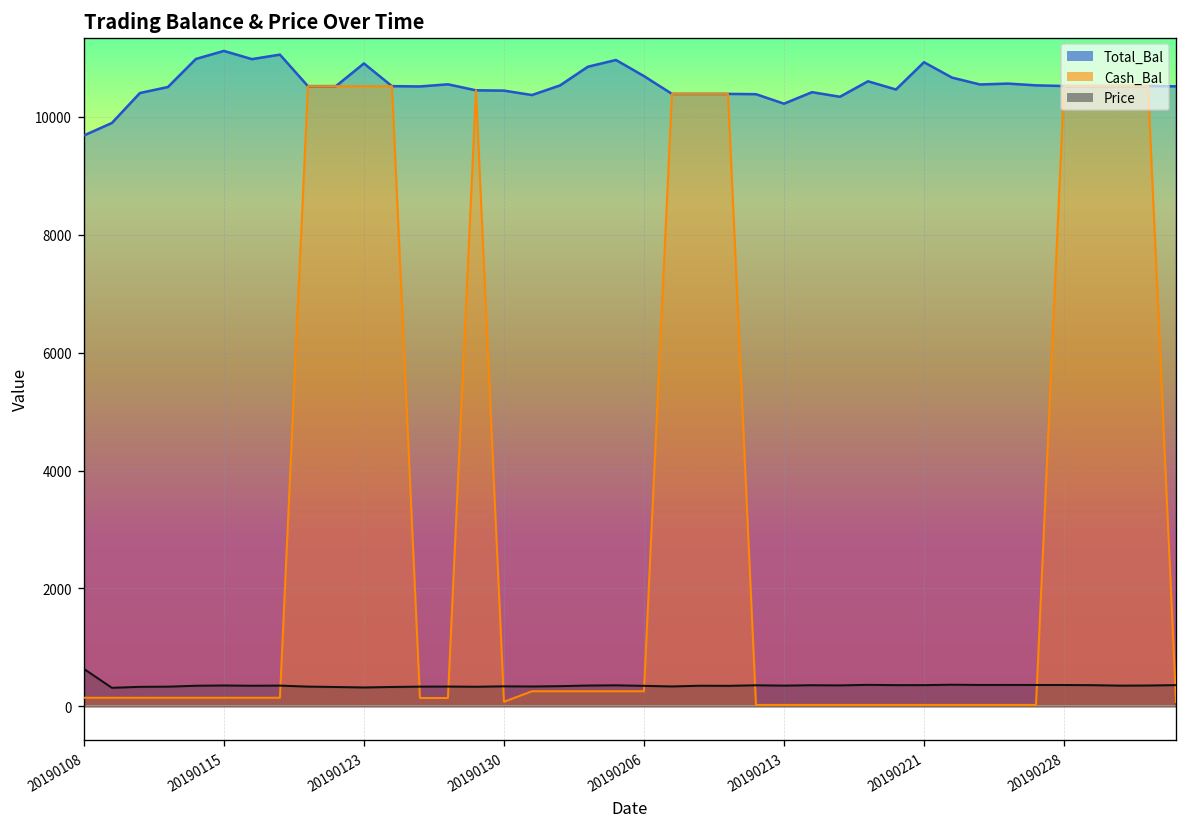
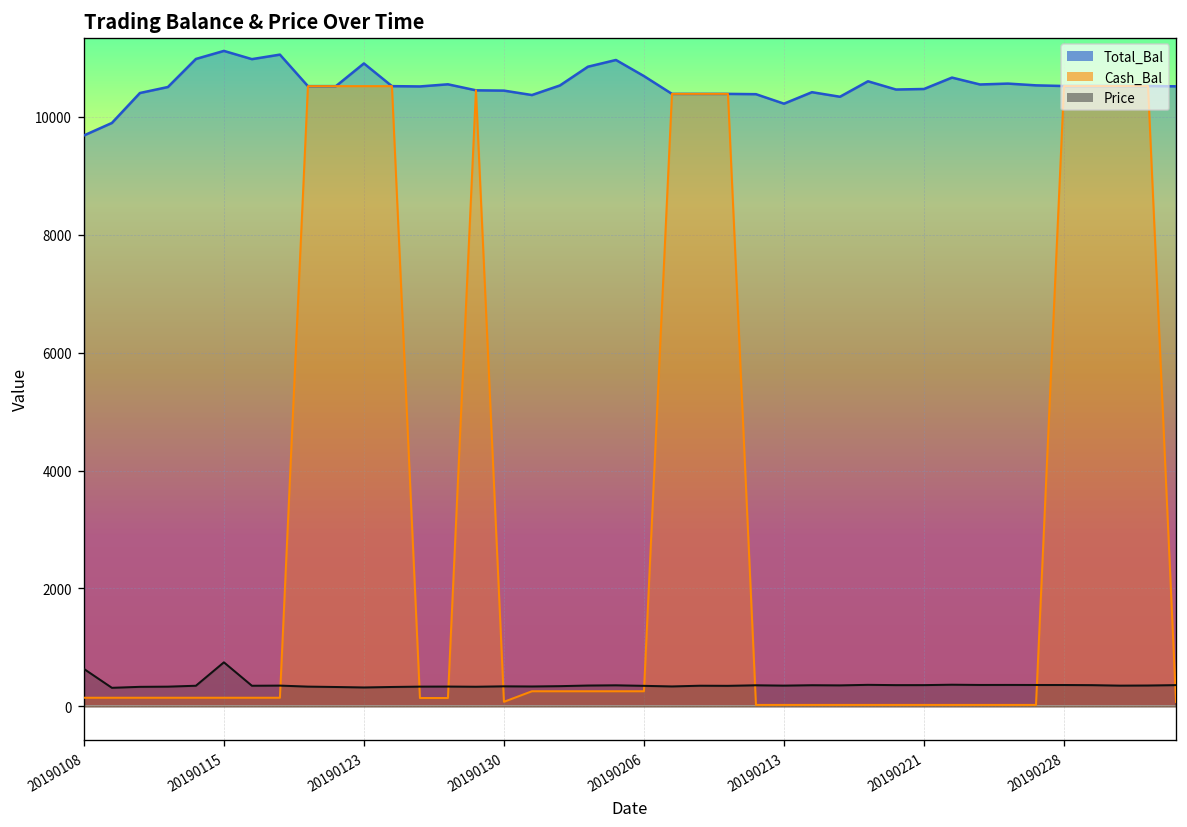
Price, 20190115: 400 -> 700
Total_Bal, 20190221: 10900 -> 10500
